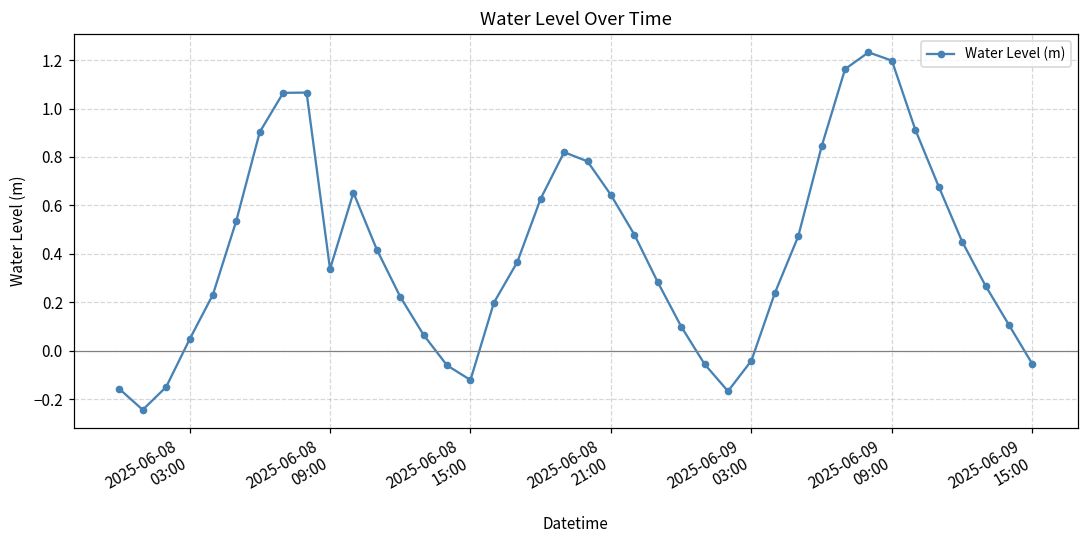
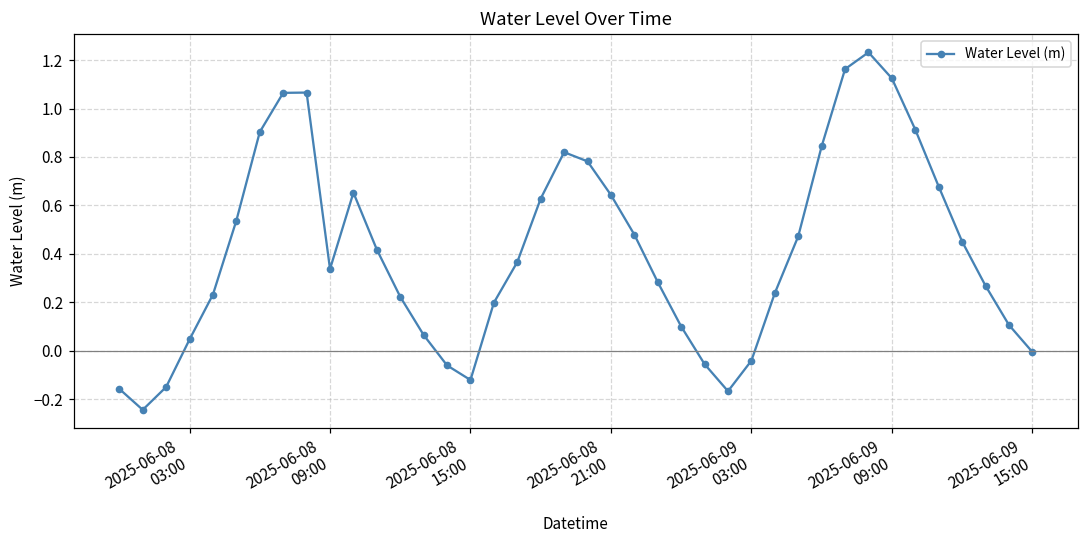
2025-06-09 09:00: 1.20 -> 1.12
2025-06-09 15:00: -0.06 -> -0.01
